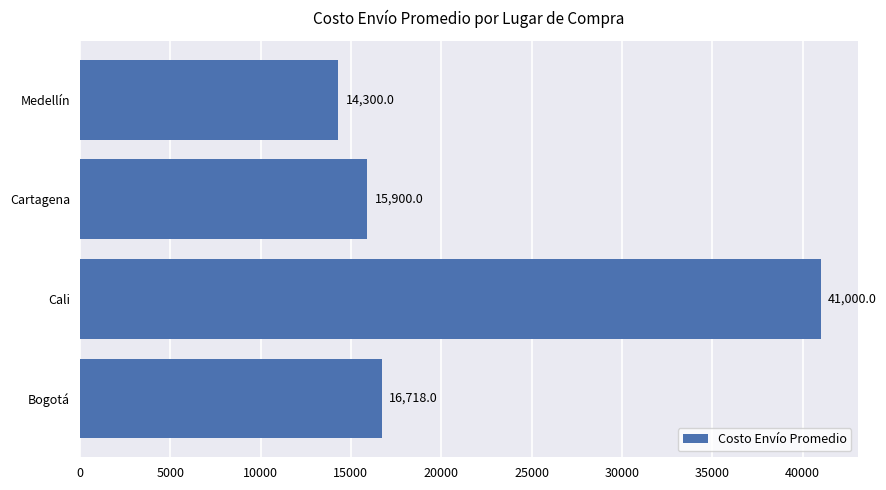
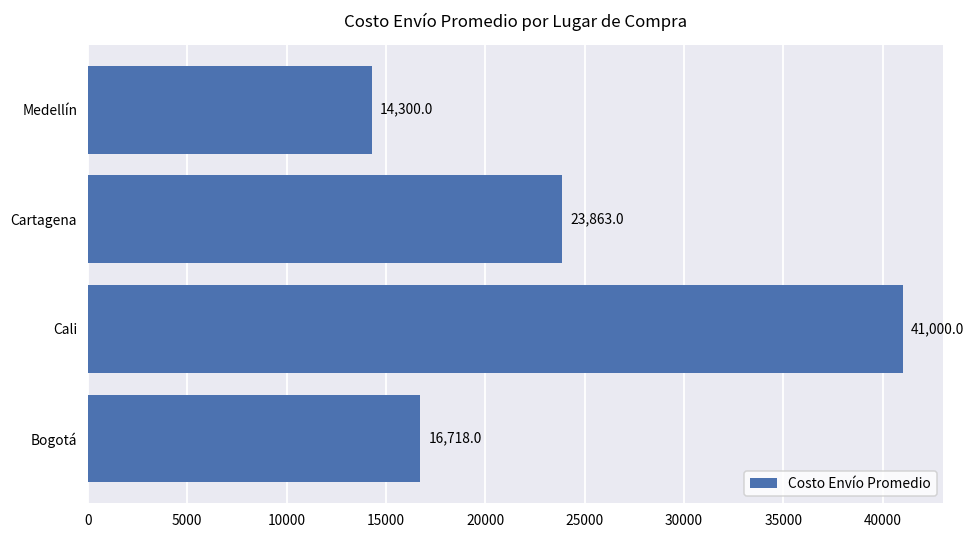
Cartagena: 15,900.0 -> 23,863.0
